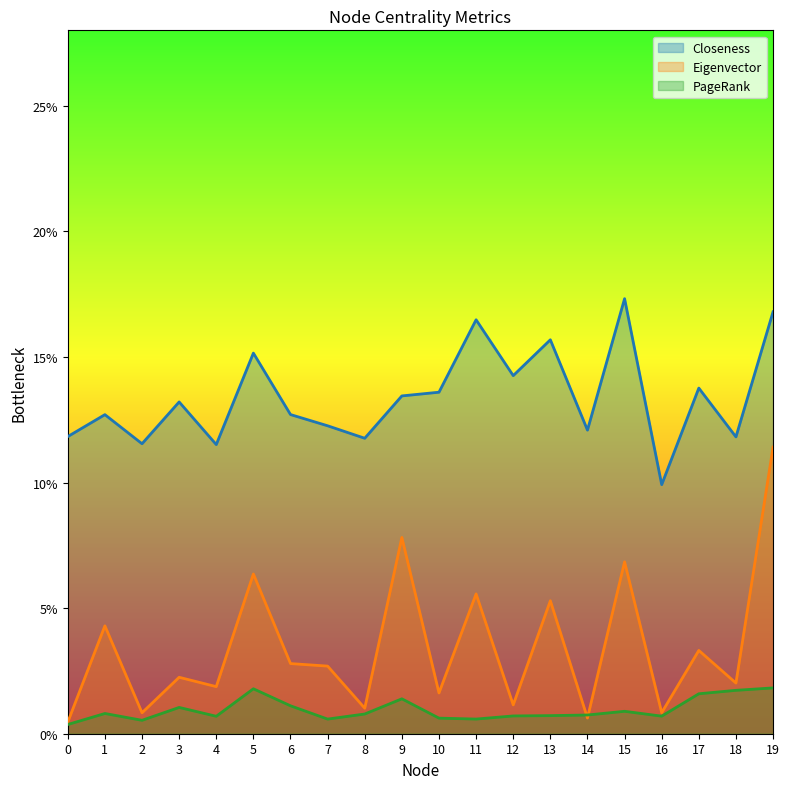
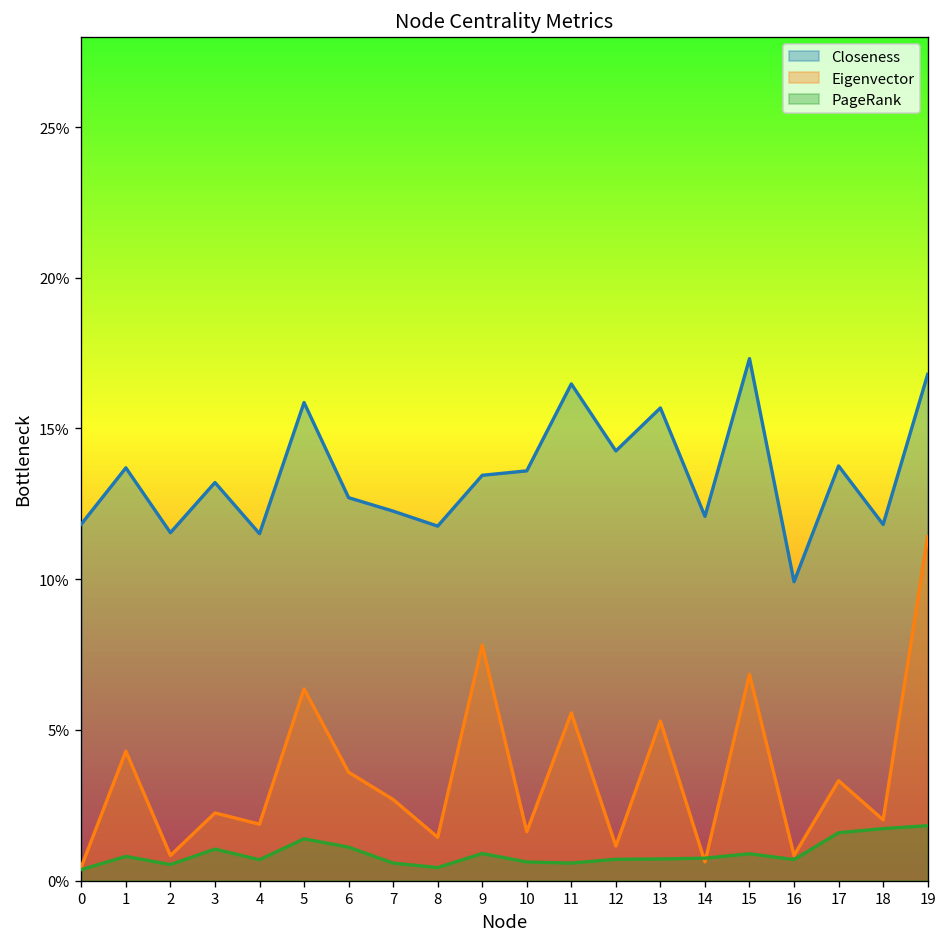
Closeness, 1: 12.7% -> 13.7%
Closeness, 5: 15.2% -> 15.9%
PageRank, 5: 1.8% -> 1.4%
Eigenvector, 6: 2.8% -> 3.6%
Eigenvector, 8: 1.0% -> 1.4%
PageRank, 8: 0.8% -> 0.4%
PageRank, 9: 1.4% -> 0.9%
